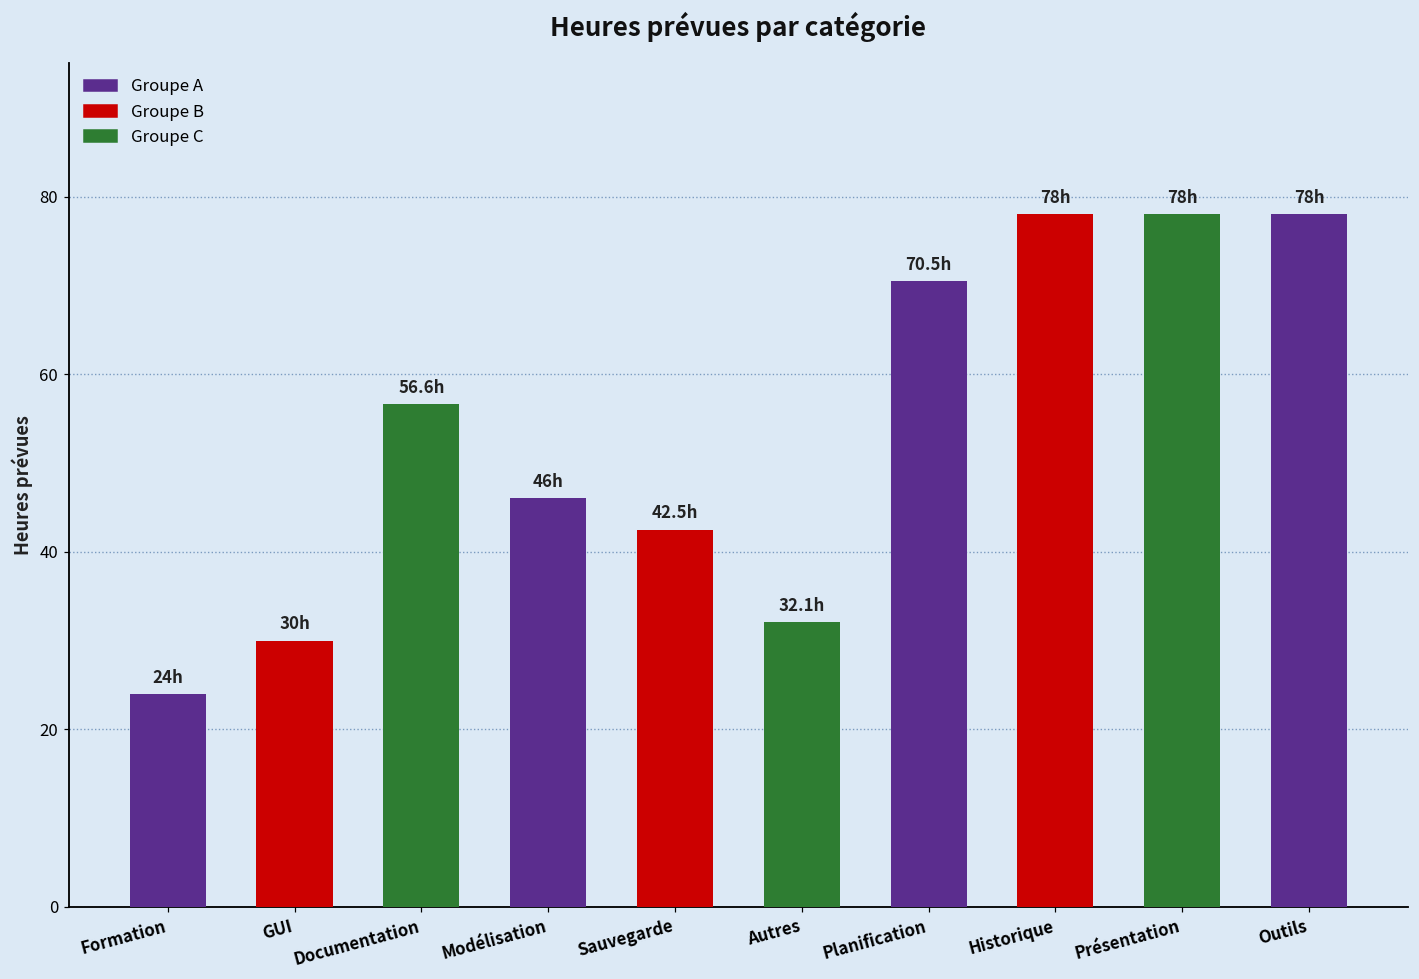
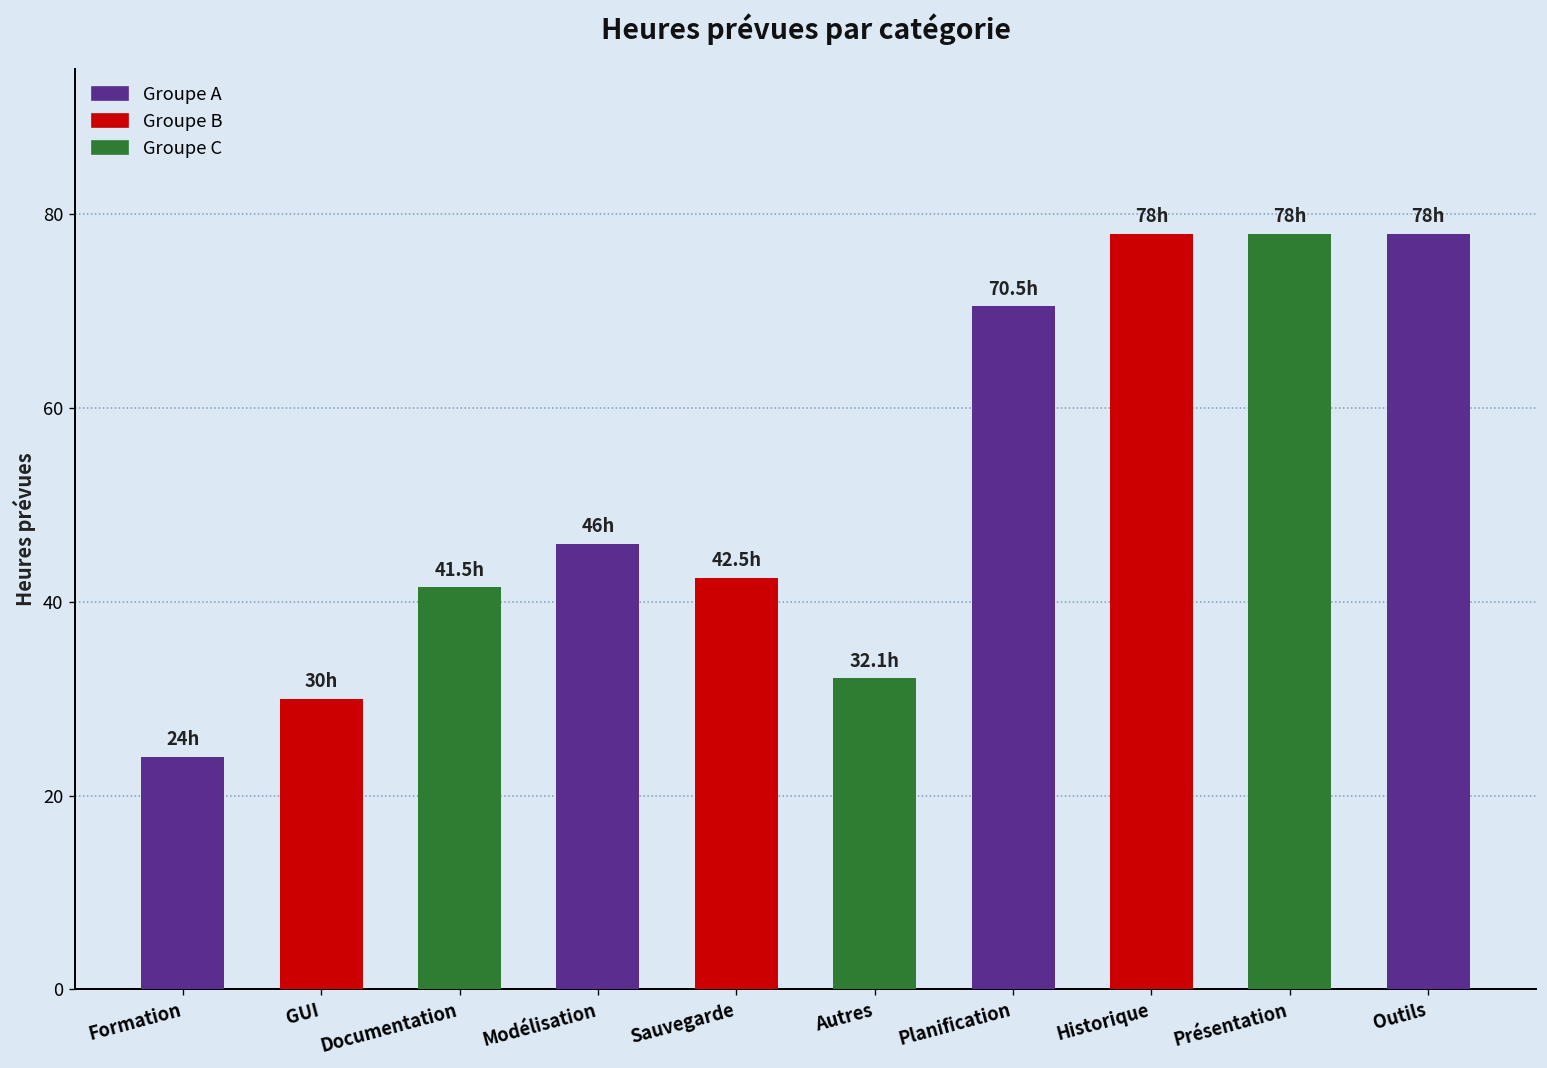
Documentation: 56.6h -> 41.5h
